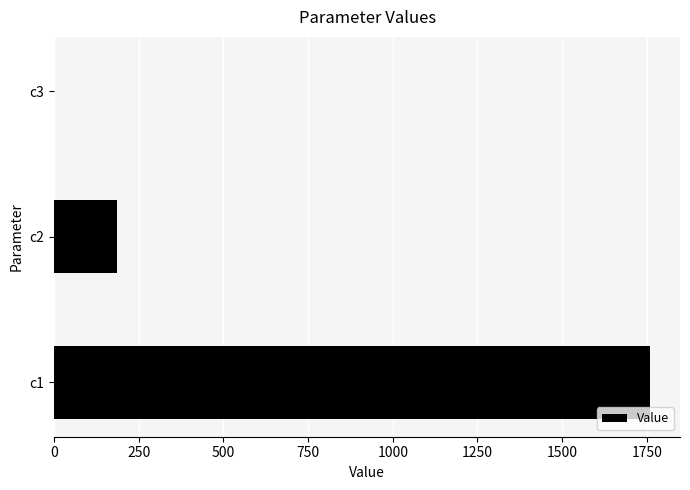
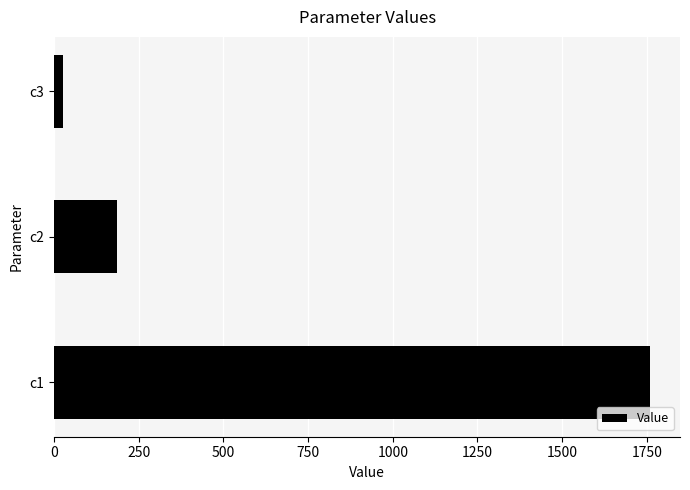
c3: 0 -> 30
